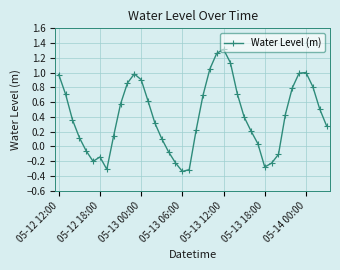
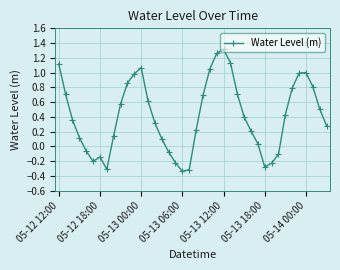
05-12 12:00: 1.0 -> 1.1
05-13 00:00: 0.9 -> 1.1
